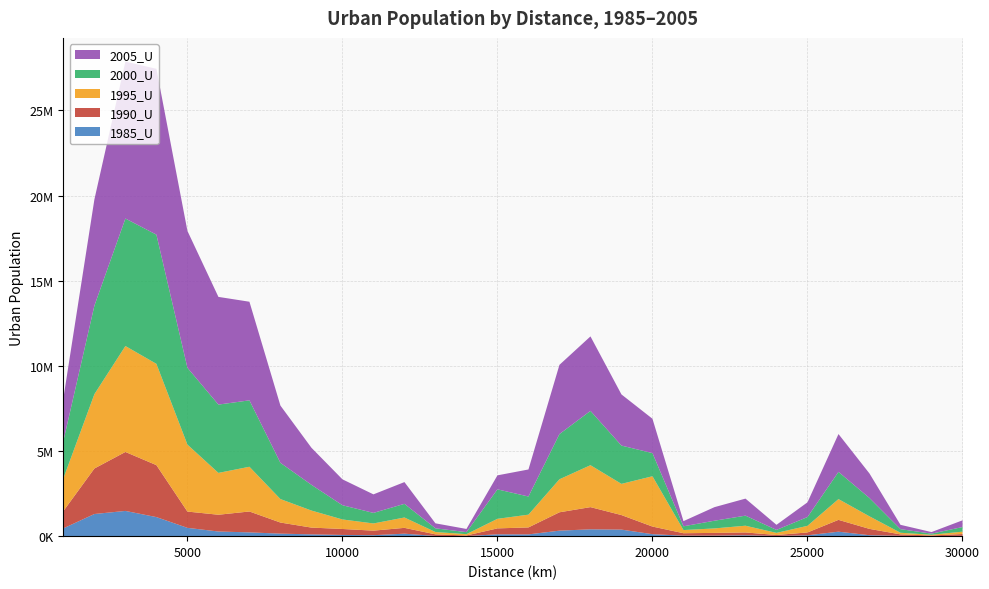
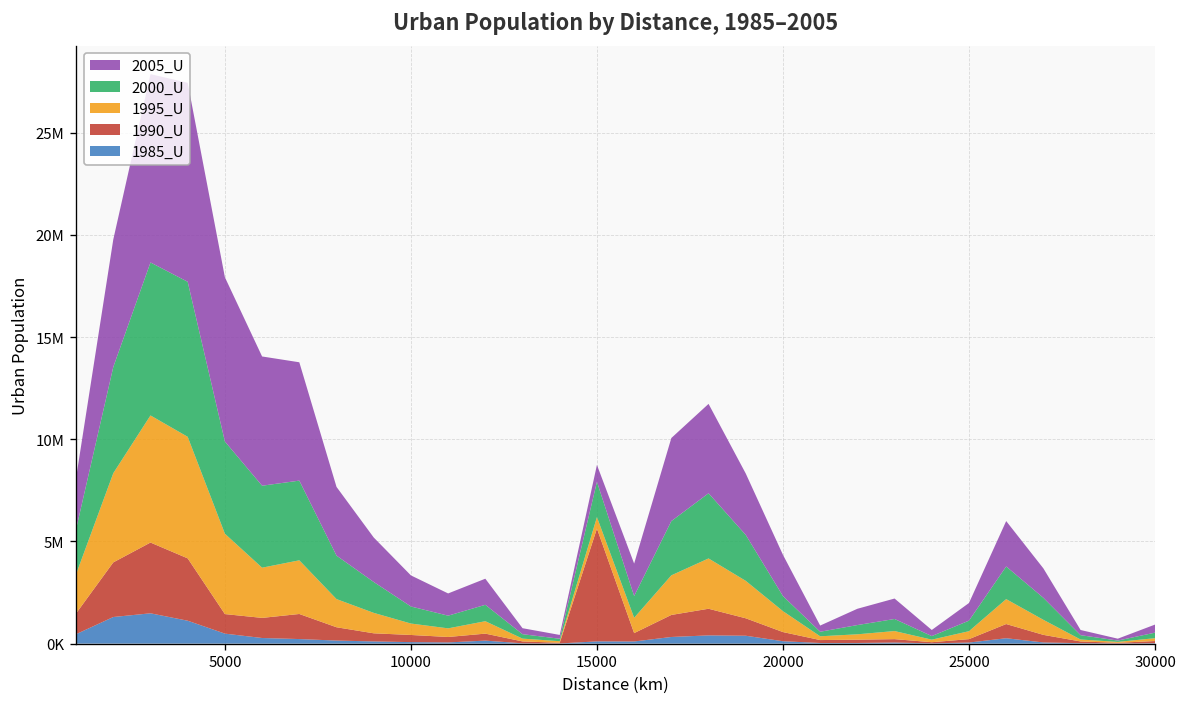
1990_U, 15000: 300000 -> 5500000
1995_U, 20000: 3000000 -> 1000000
2000_U, 20000: 1400000 -> 700000
